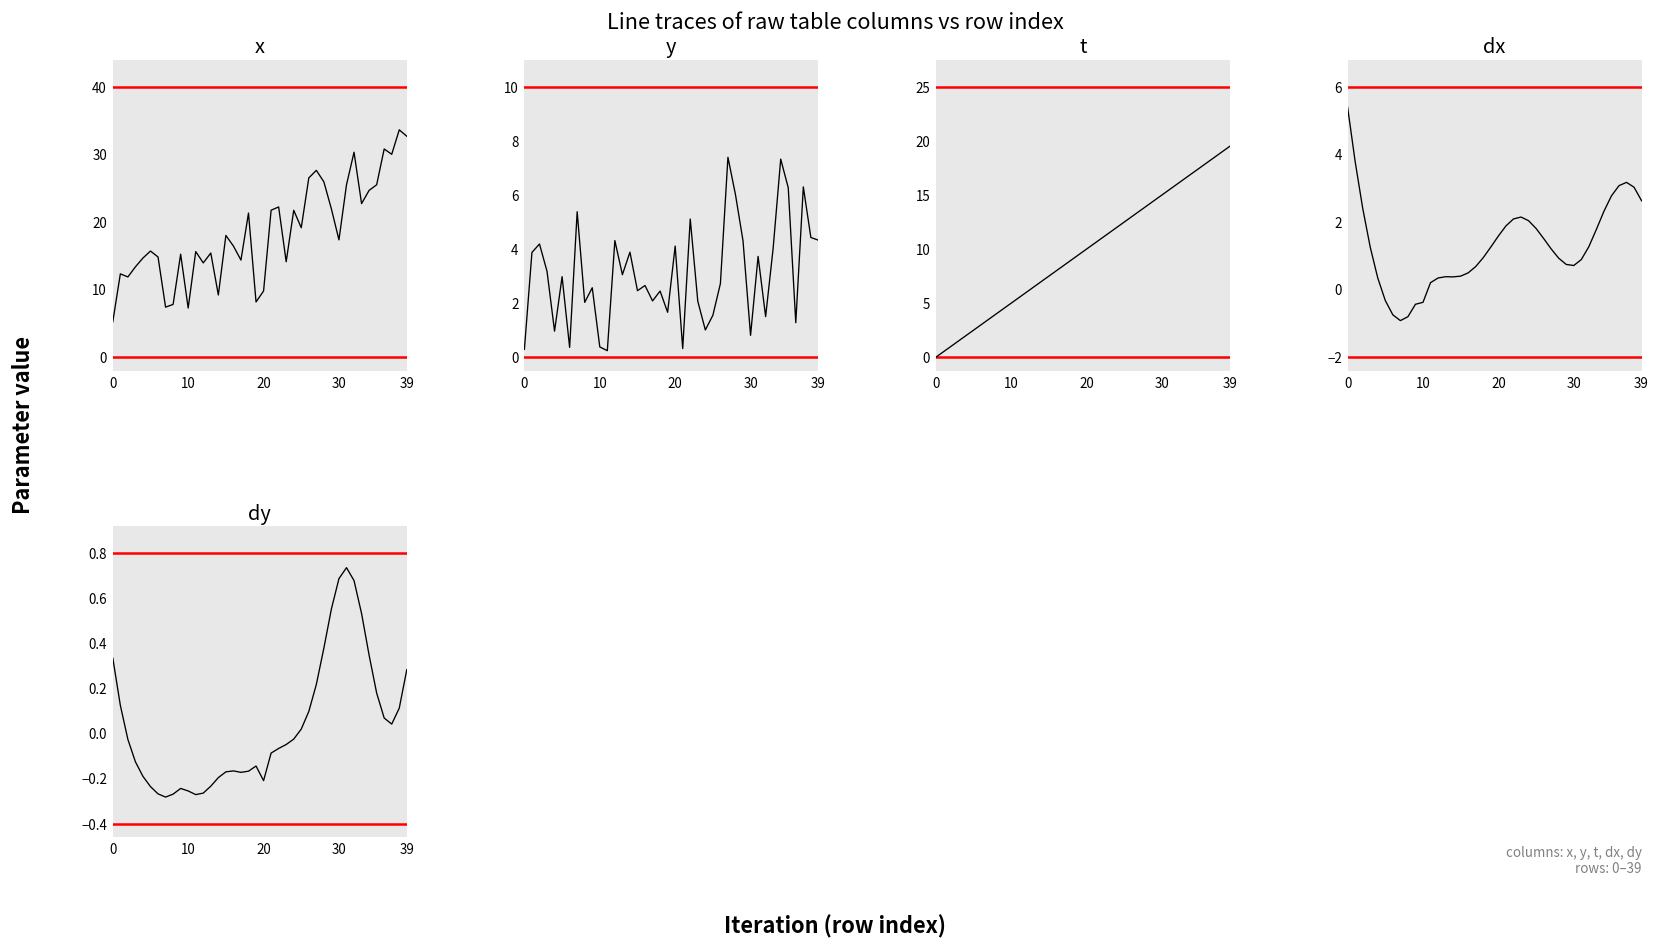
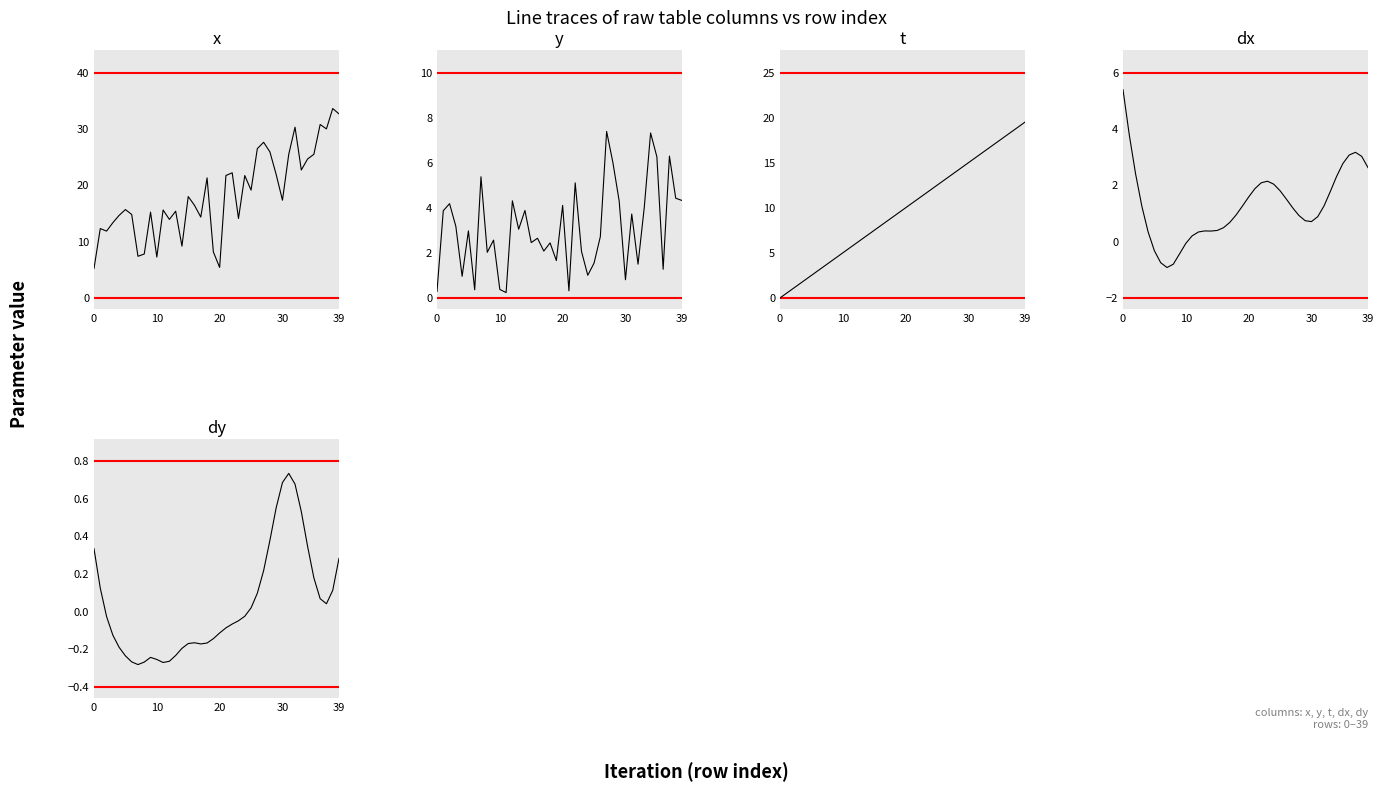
x, 20: 10 -> 5
dx, 10: -0.4 -> -0.1
dy, 20: -0.21 -> -0.11
